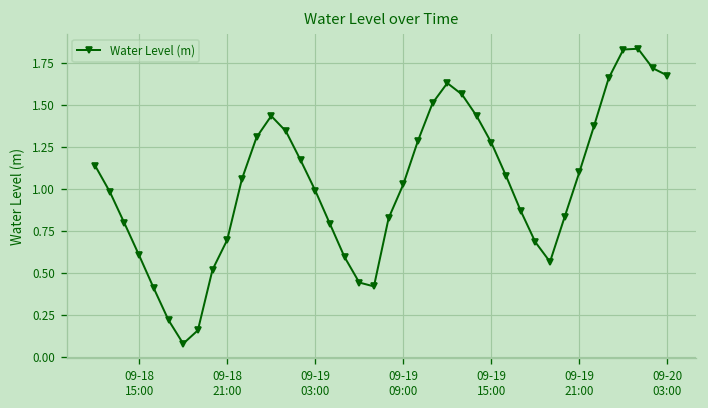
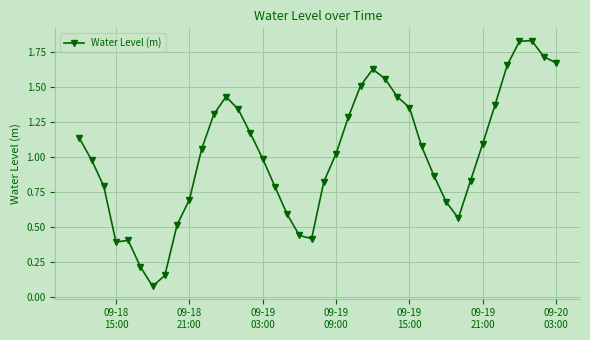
09-18 15:00: 0.60 -> 0.40
09-19 15:00: 1.28 -> 1.36
